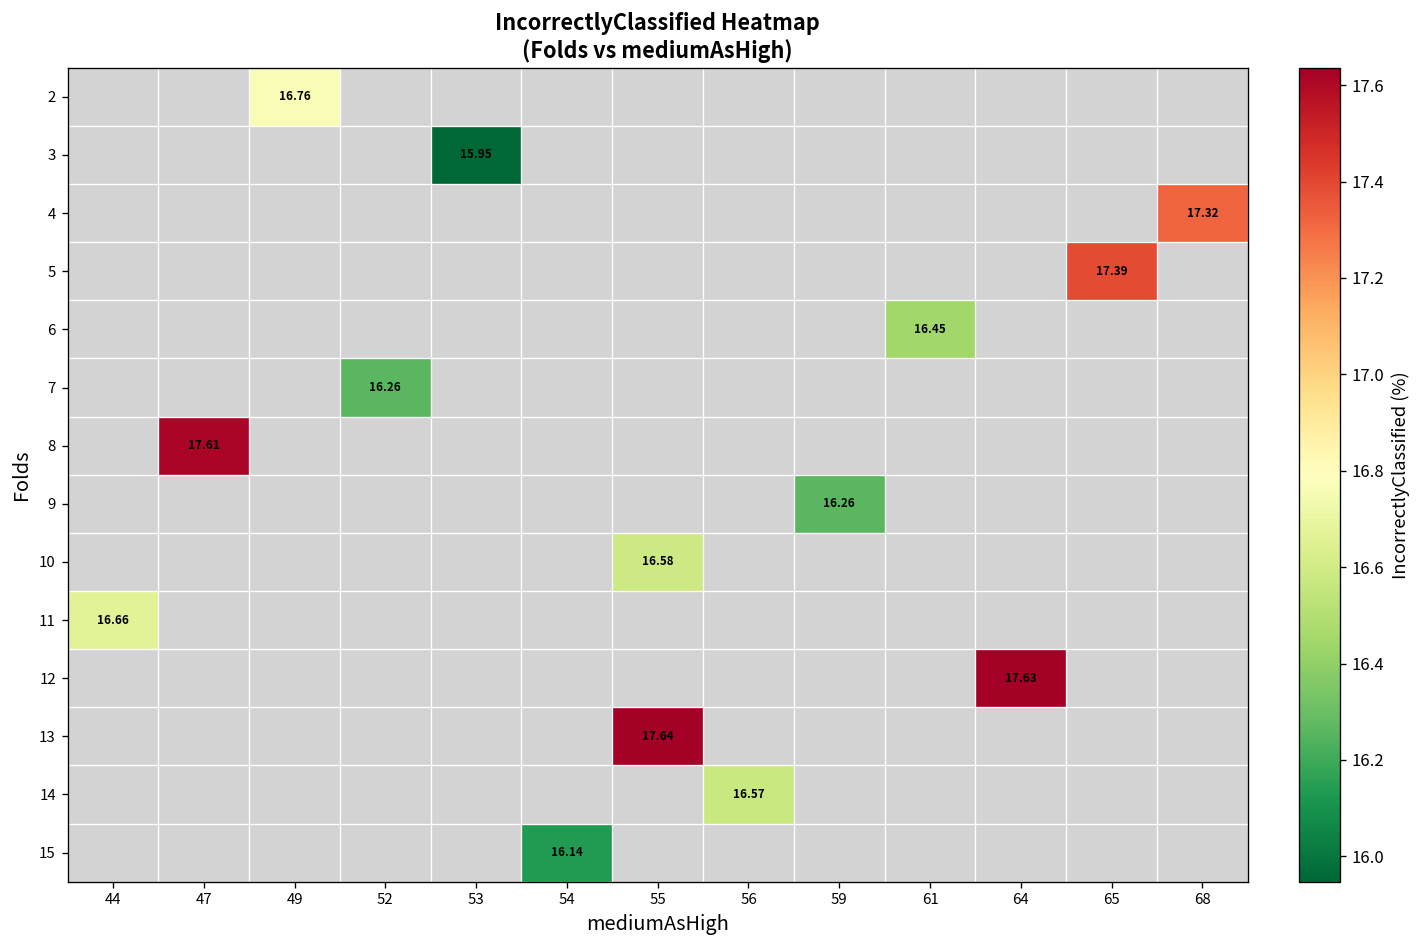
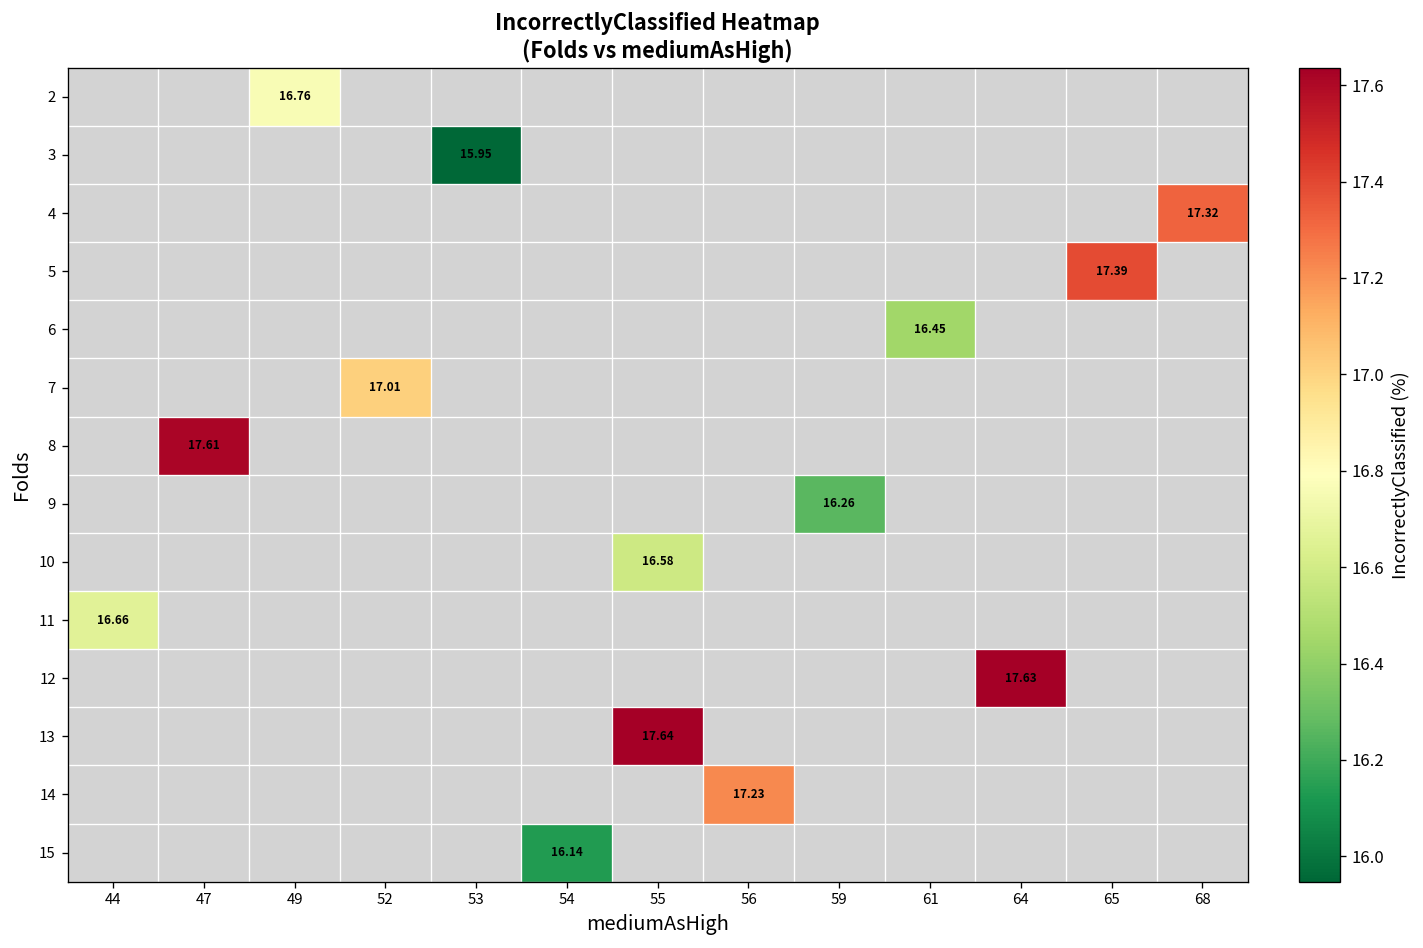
7, 52: 16.26 -> 17.01
14, 56: 16.57 -> 17.23
